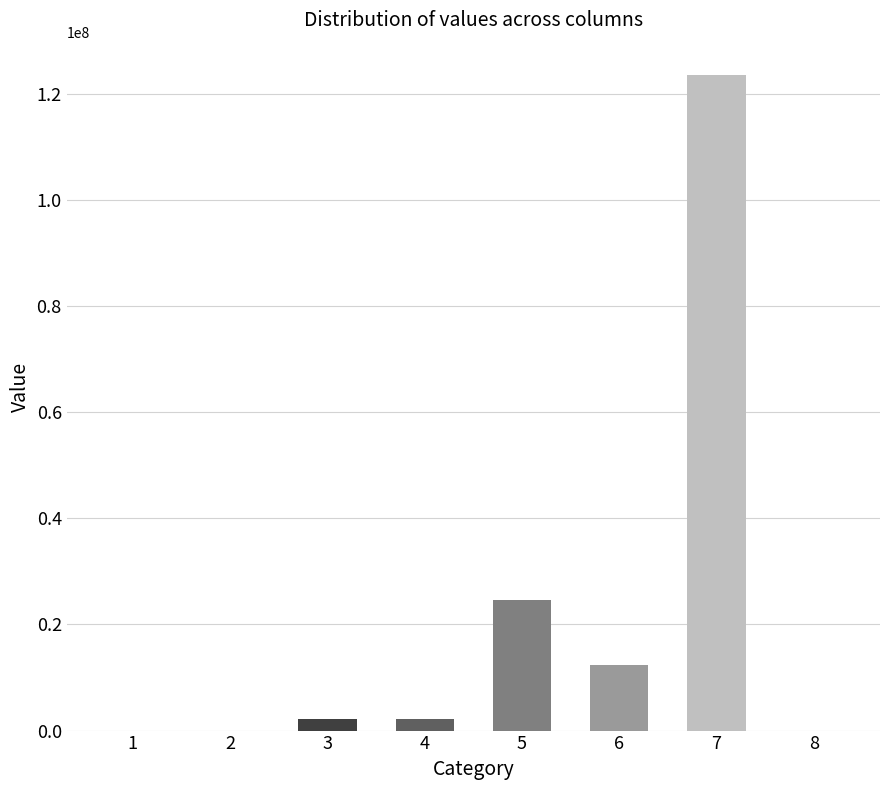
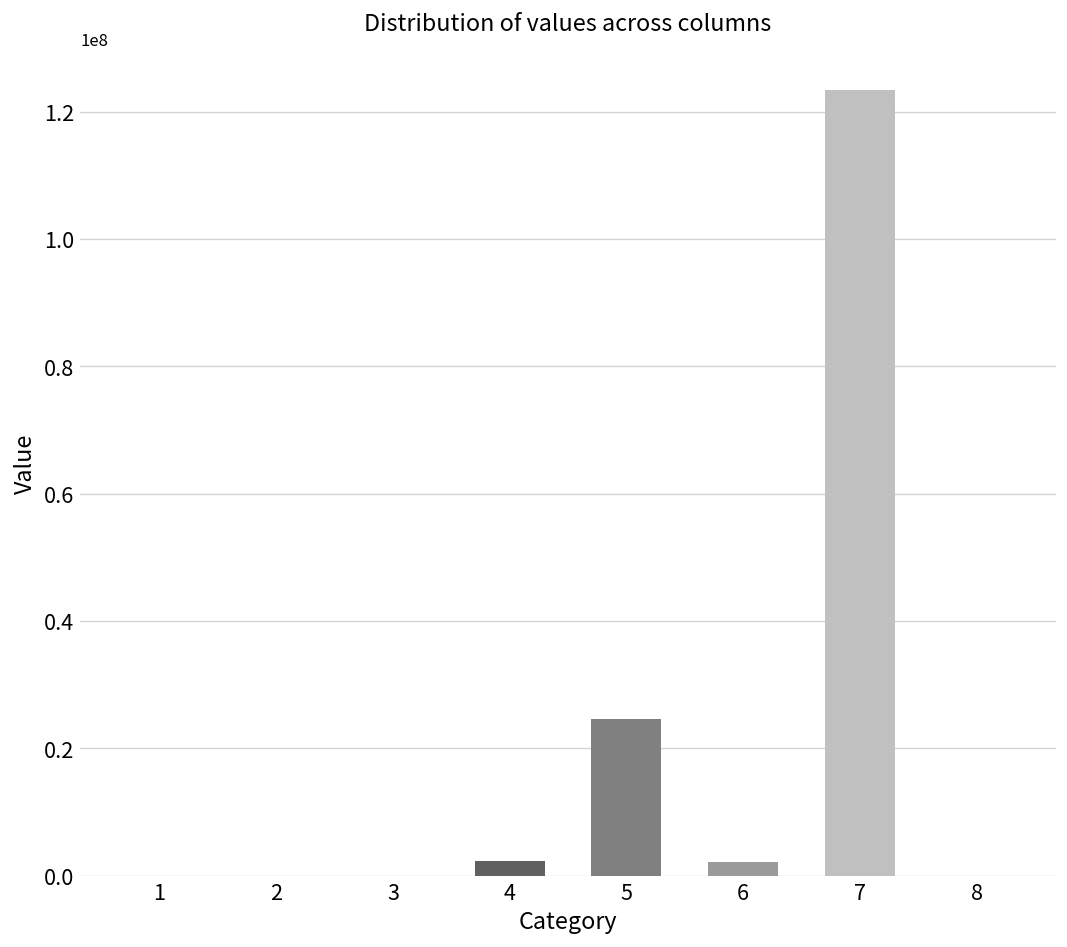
3: 2000000 -> 0
6: 12000000 -> 2000000
